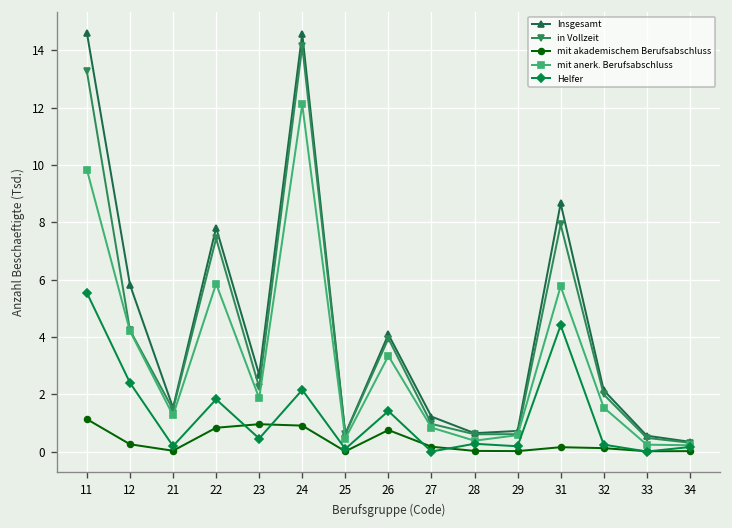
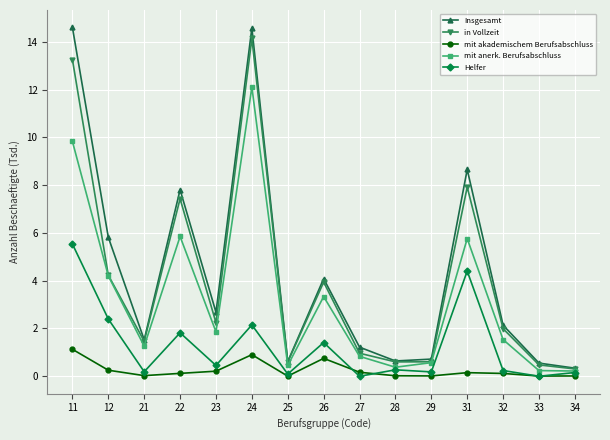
mit akademischem Berufsabschluss, 22: 0.8 -> 0.1
mit akademischem Berufsabschluss, 23: 1.0 -> 0.2
